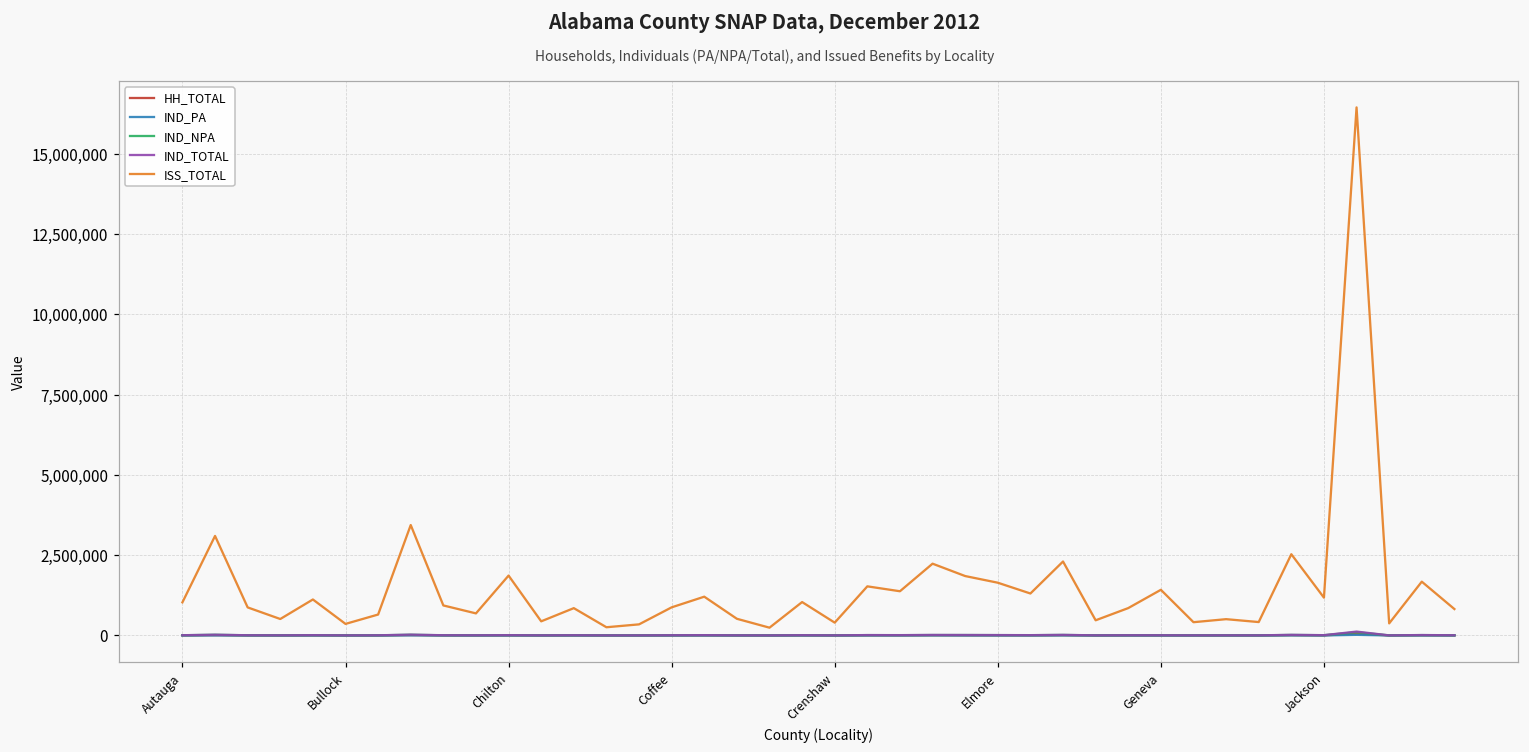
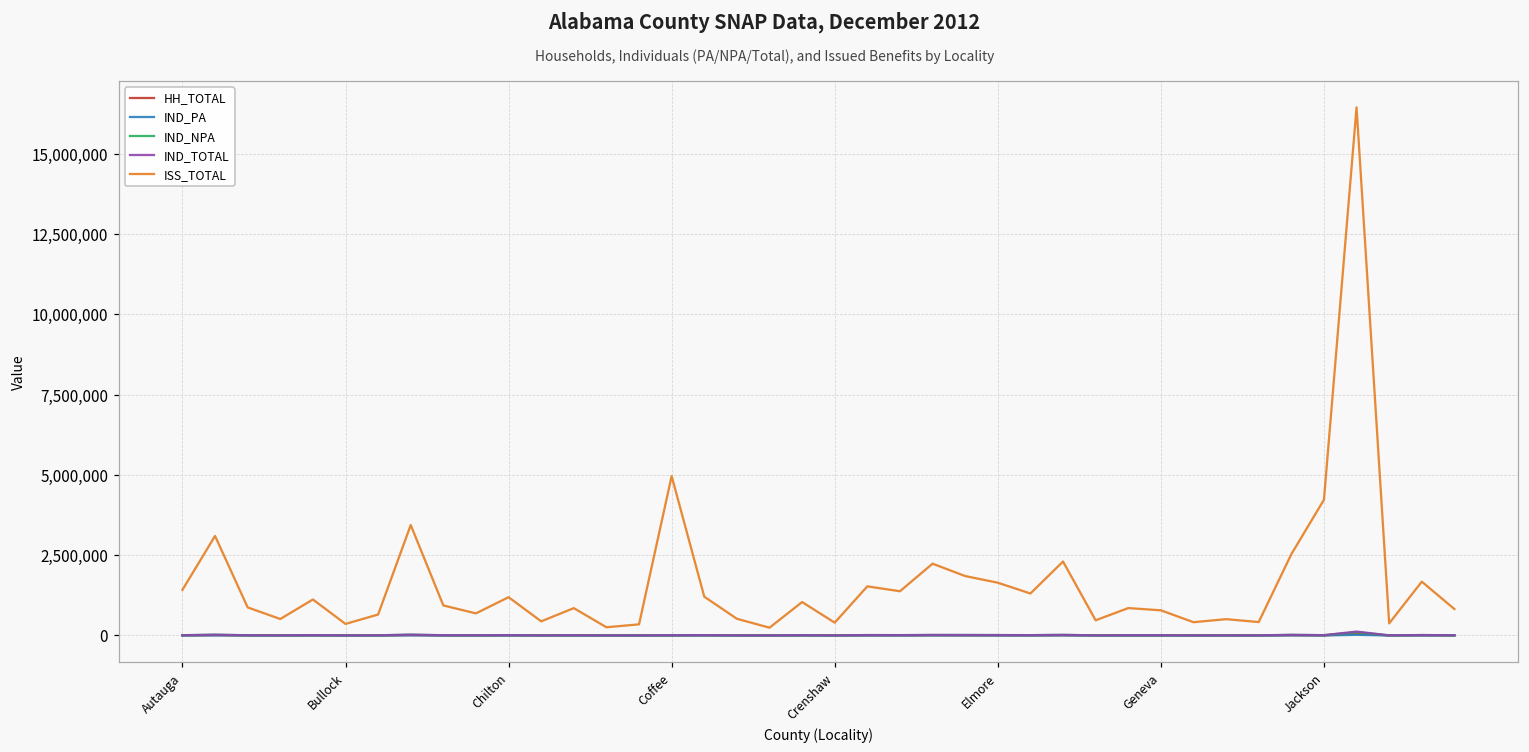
ISS_TOTAL, Autauga: 1,000,000 -> 1,400,000
ISS_TOTAL, Chilton: 1,900,000 -> 1,200,000
ISS_TOTAL, Coffee: 900,000 -> 5,000,000
ISS_TOTAL, Geneva: 1,400,000 -> 800,000
ISS_TOTAL, Jackson: 1,200,000 -> 4,200,000
